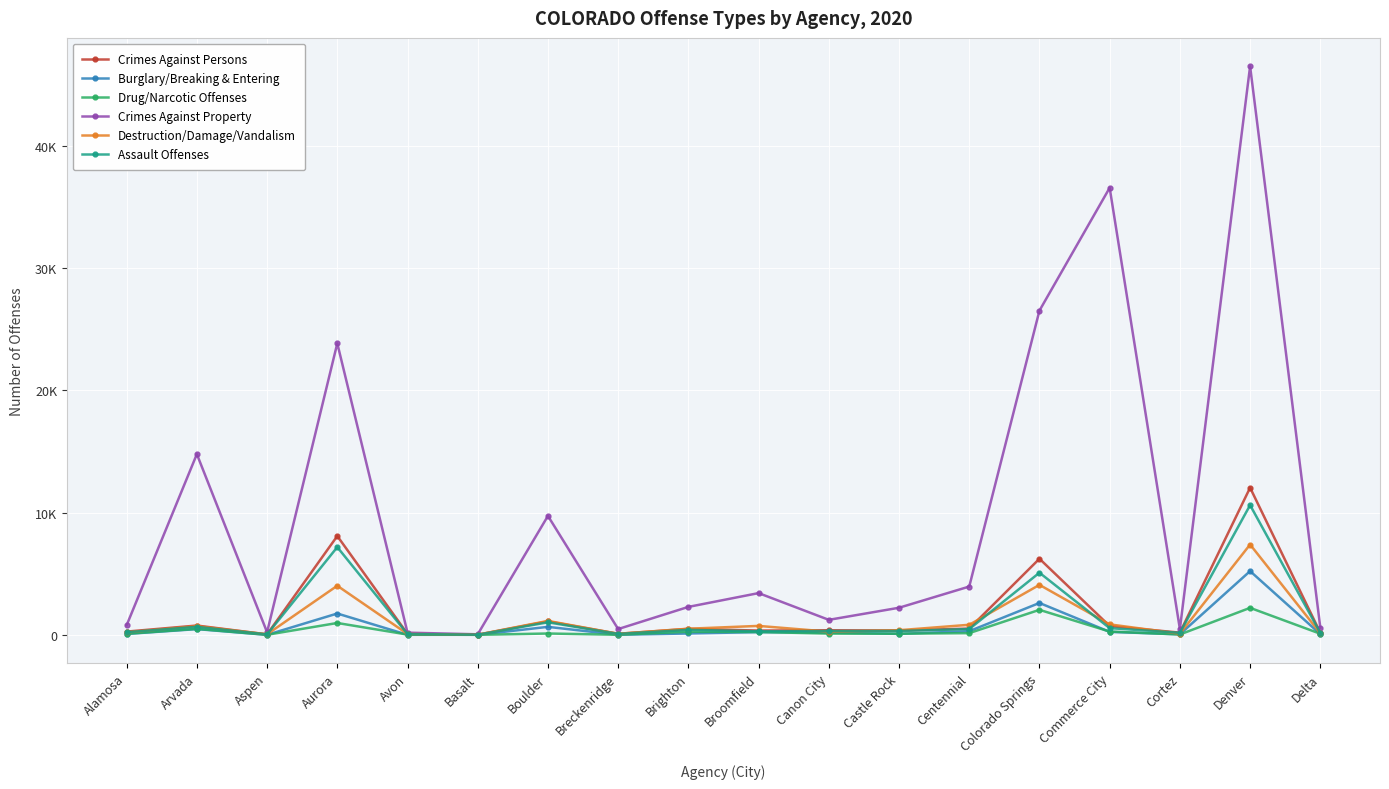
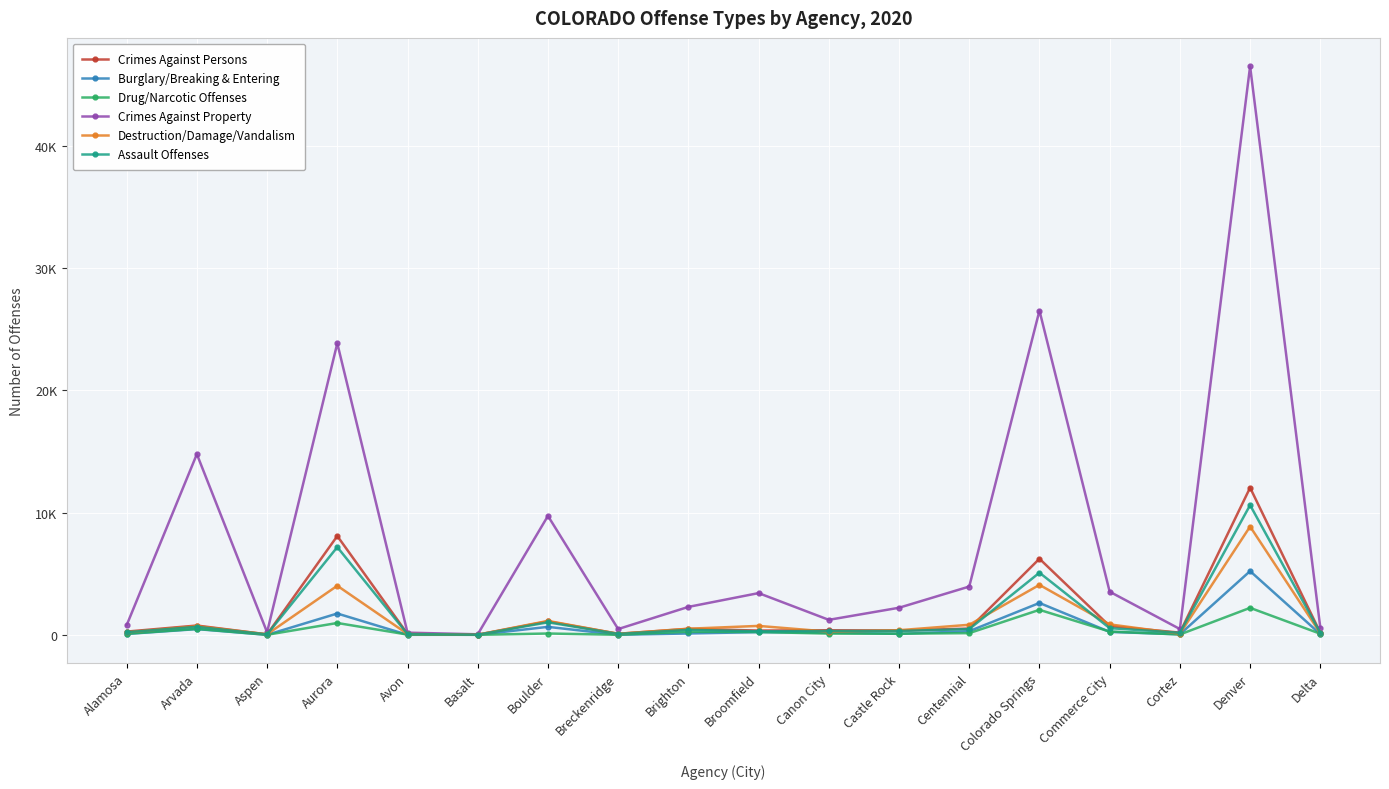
Crimes Against Property, Commerce City: 36500 -> 3500
Destruction/Damage/Vandalism, Denver: 7400 -> 8900
